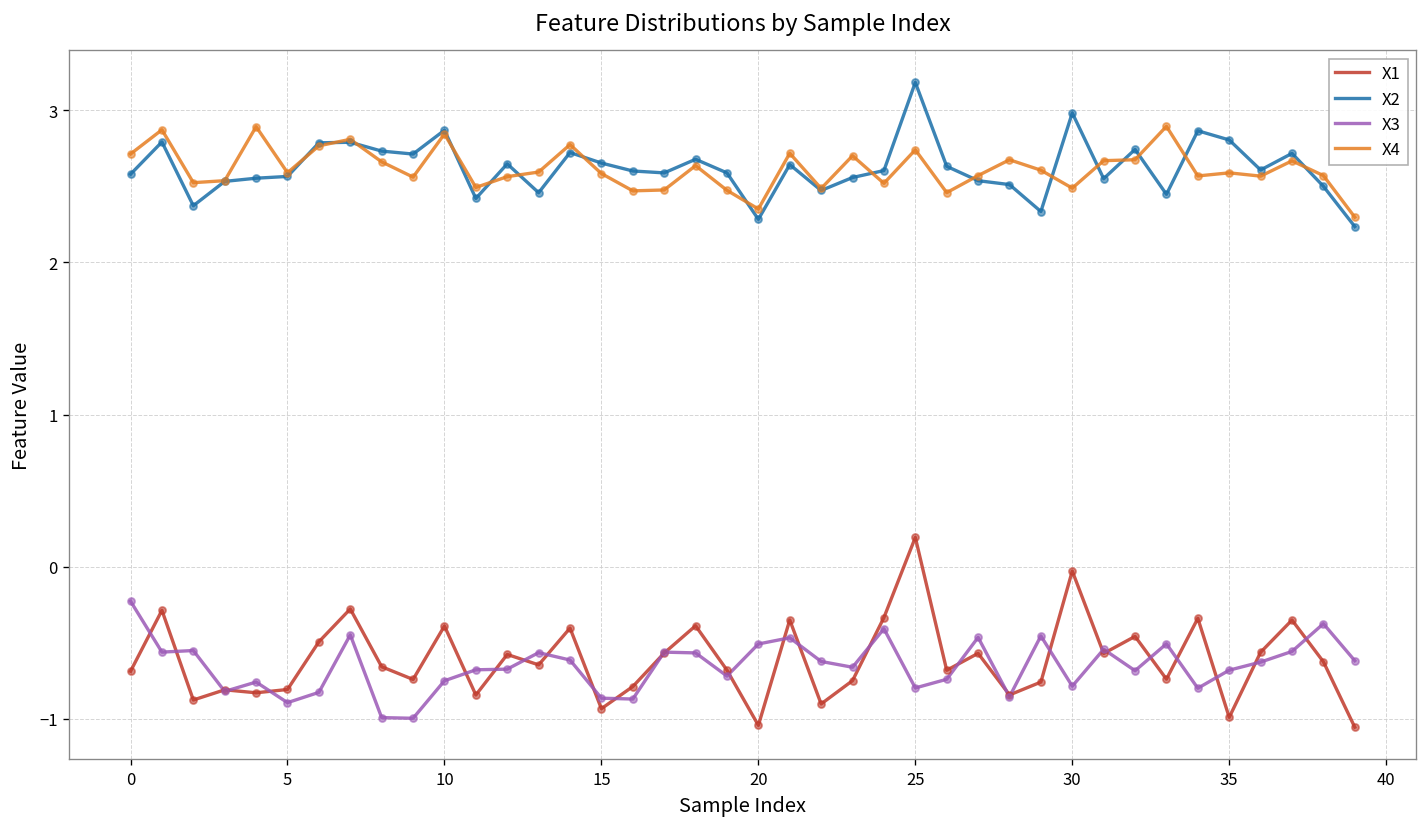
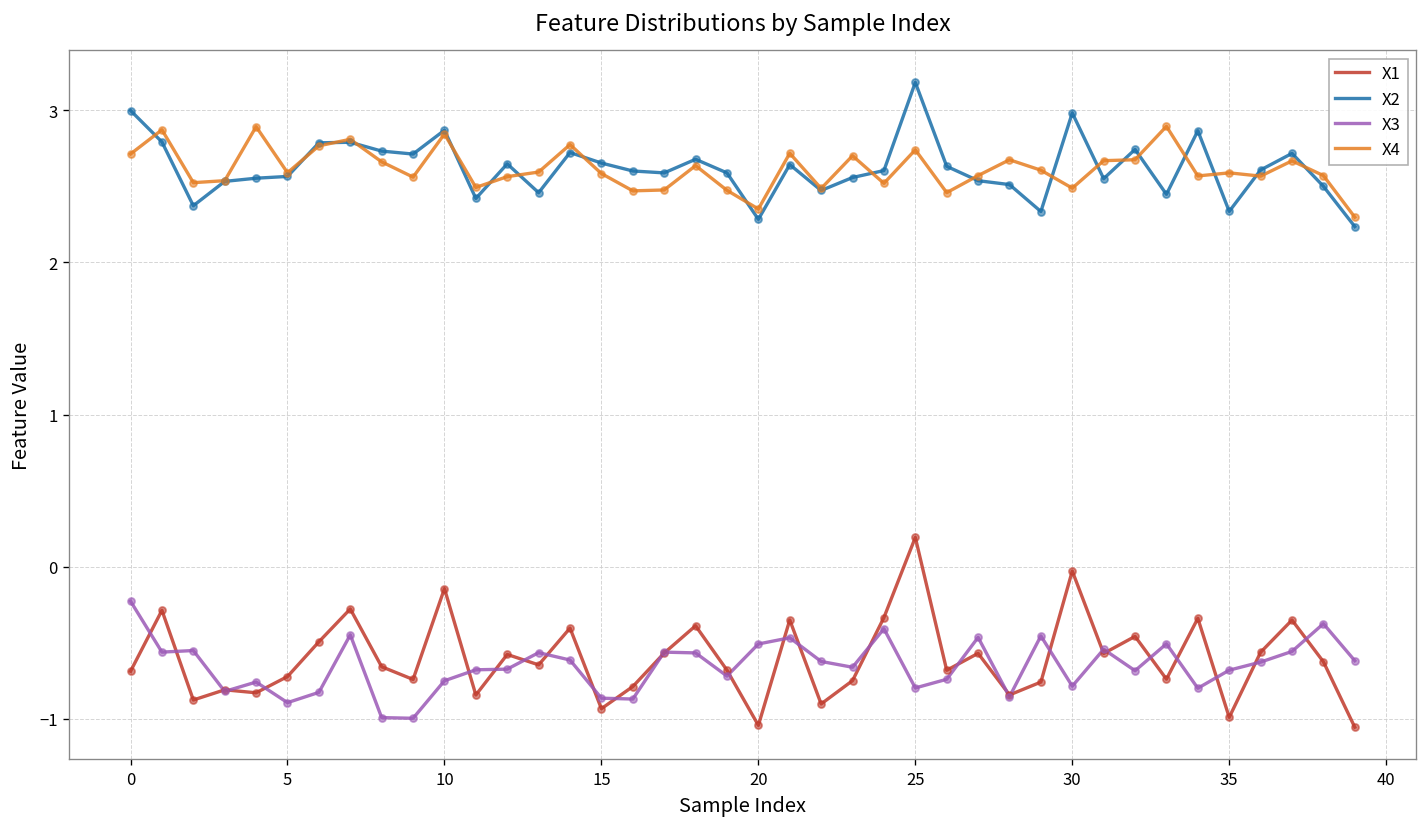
X2, 0: 2.58 -> 3.00
X1, 5: -0.81 -> -0.72
X1, 10: -0.39 -> -0.14
X2, 35: 2.81 -> 2.34
